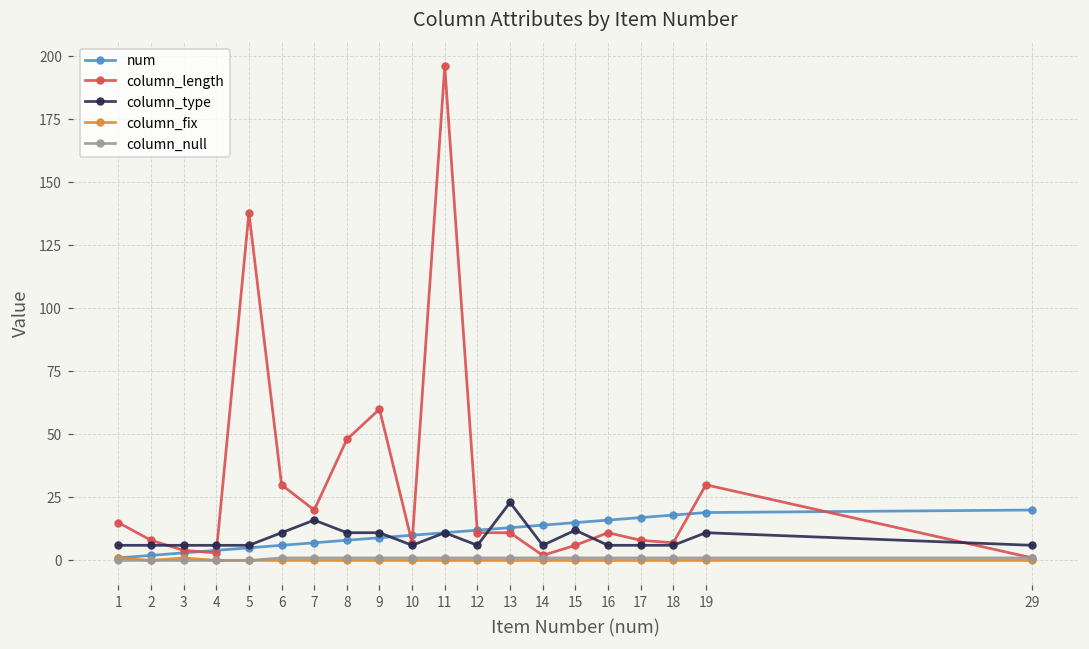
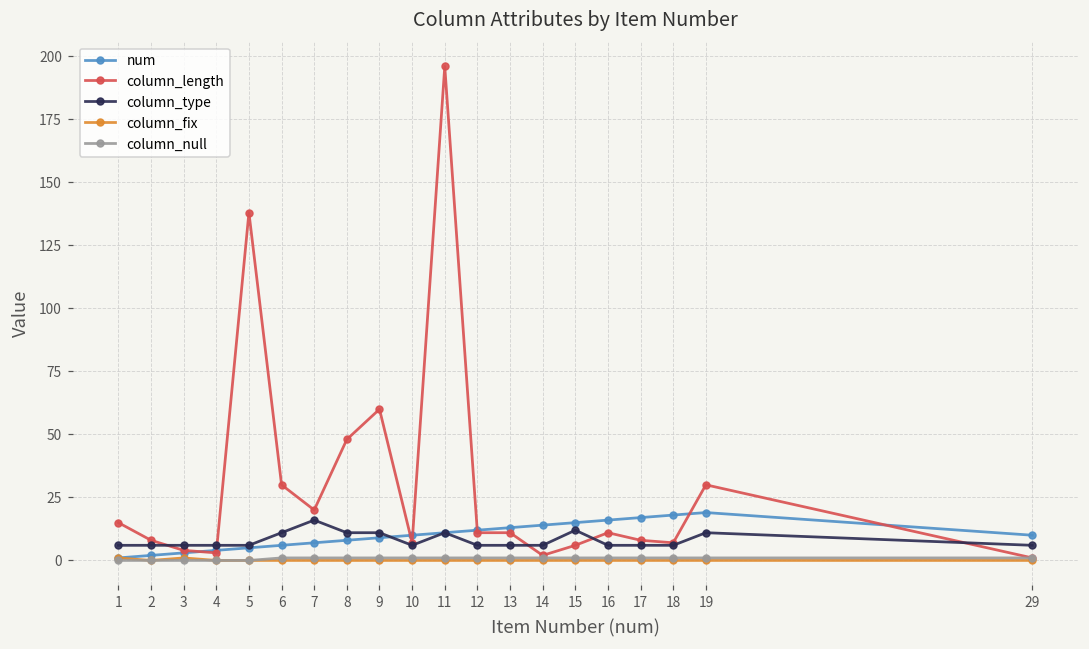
column_type, 13: 23 -> 6
num, 29: 20 -> 10
